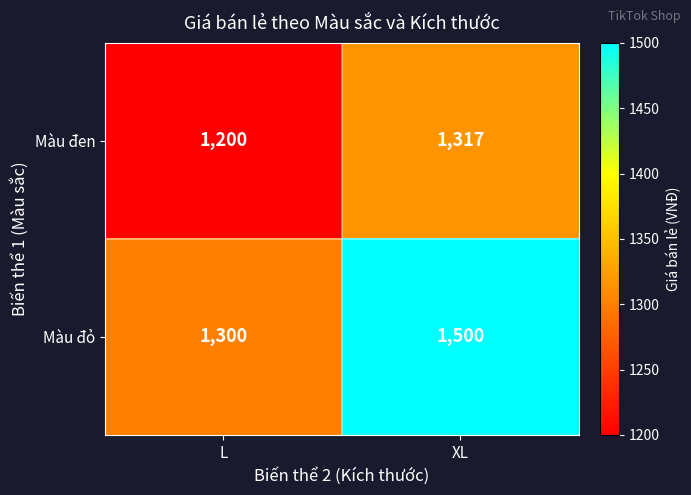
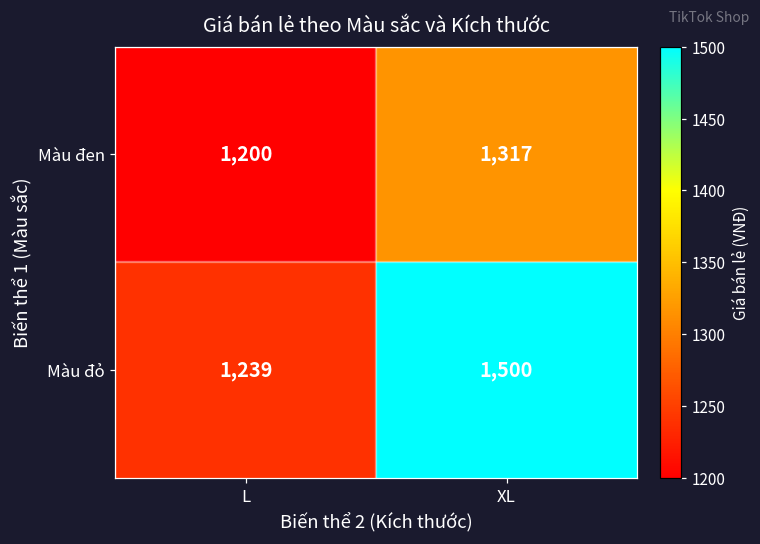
Màu đỏ, L: 1,300 -> 1,239
